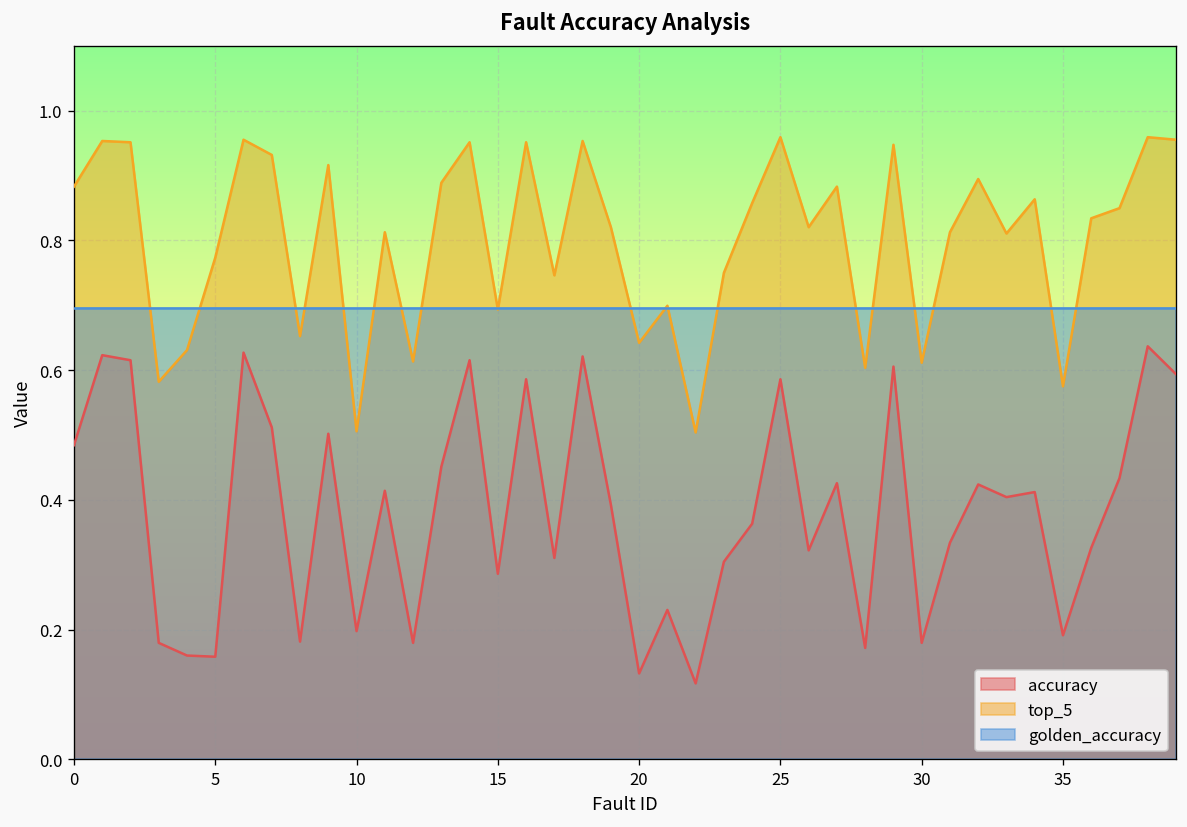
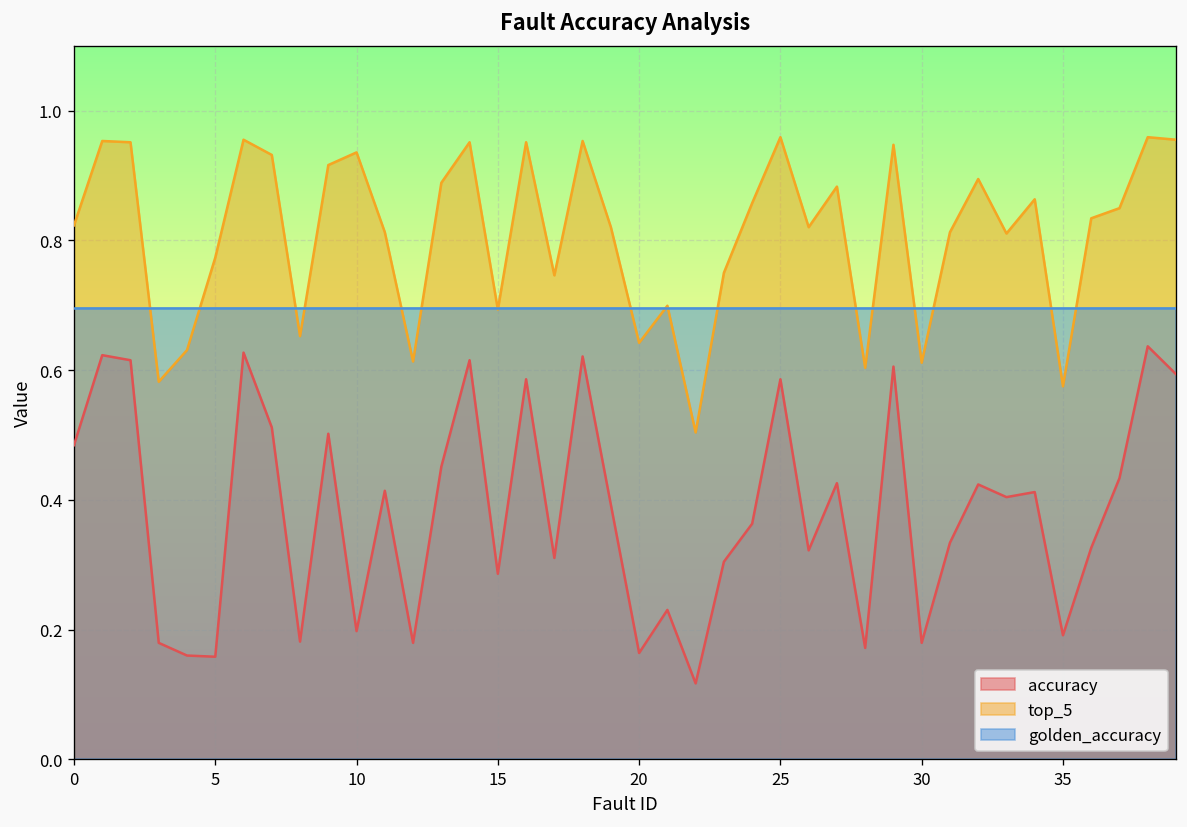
top_5, 0: 0.88 -> 0.82
top_5, 10: 0.51 -> 0.94
accuracy, 20: 0.13 -> 0.16
